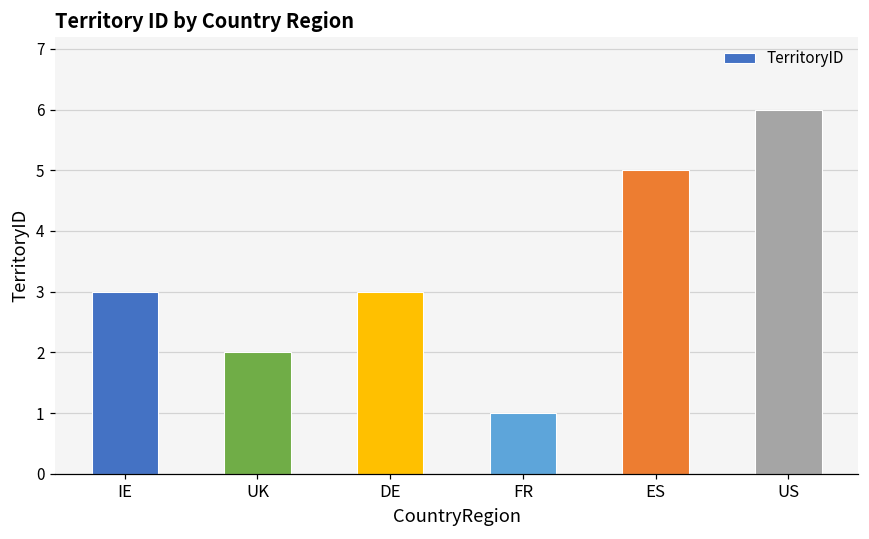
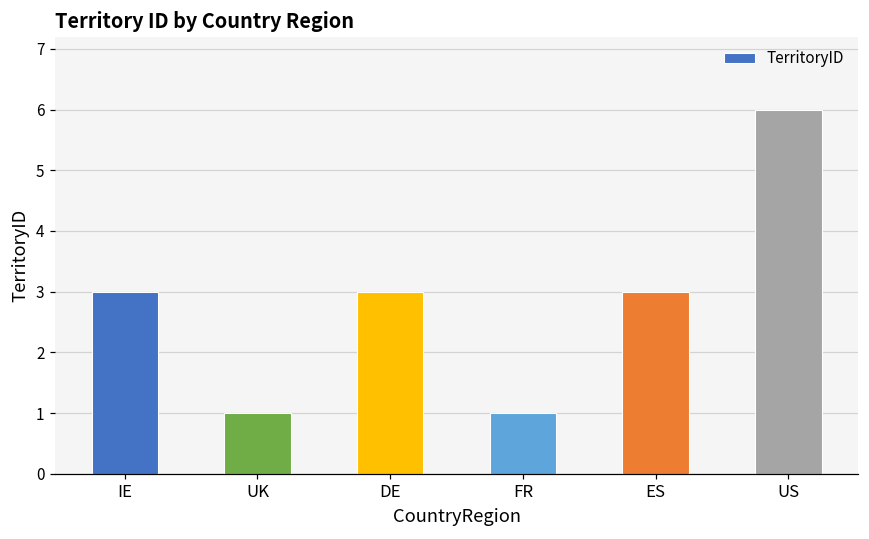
UK: 2 -> 1
ES: 5 -> 3
